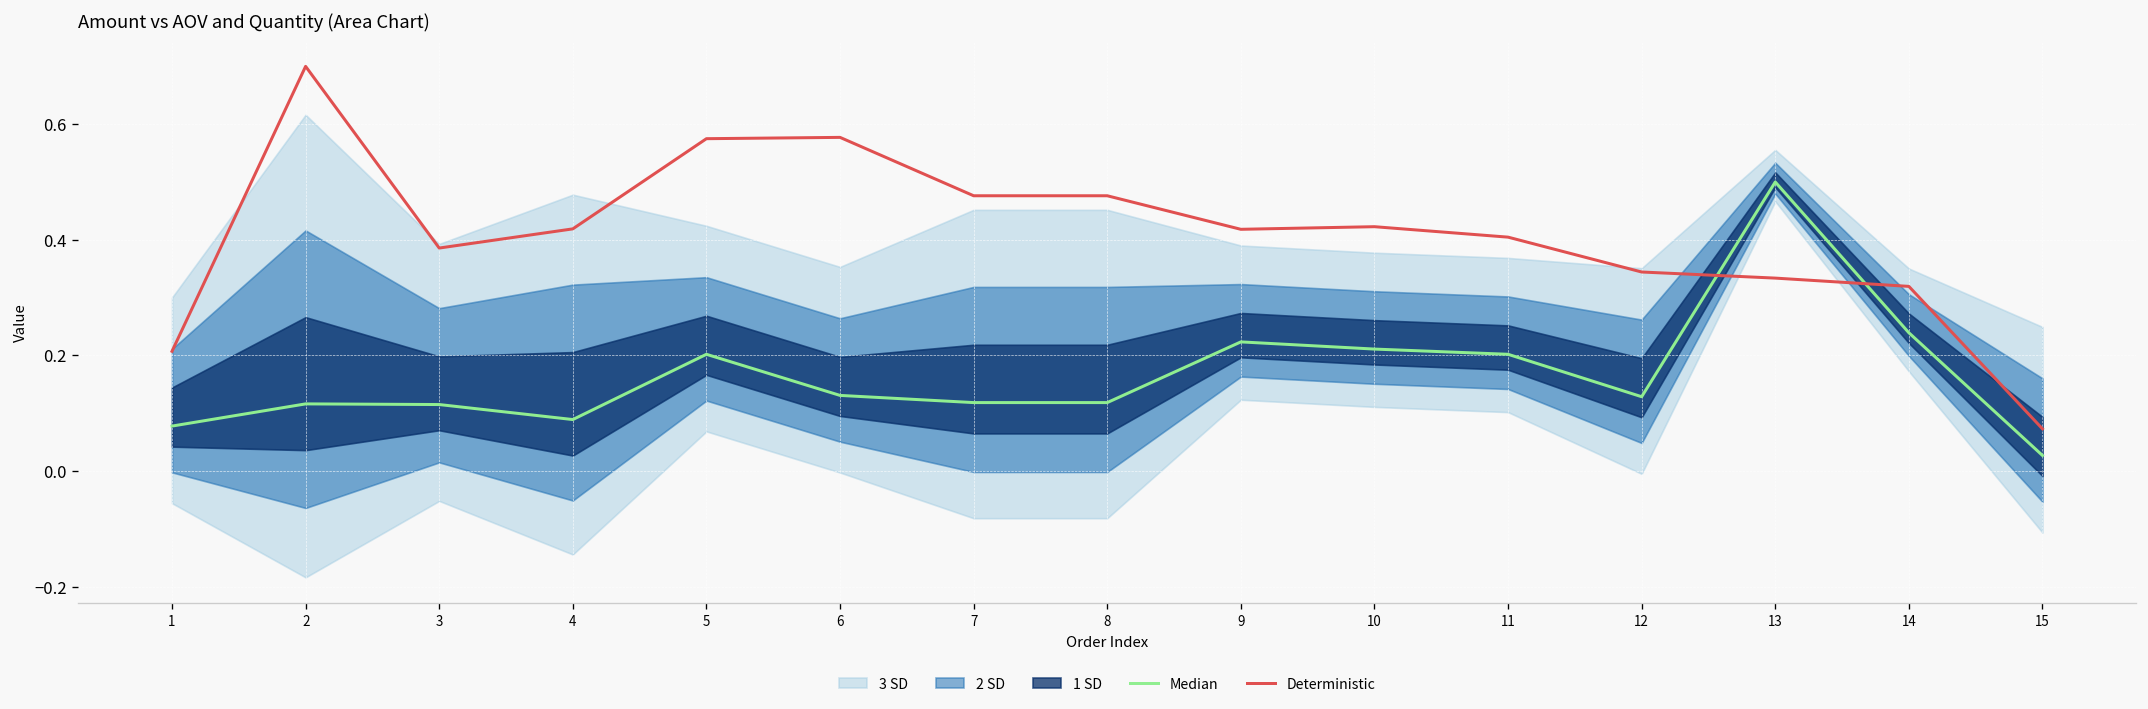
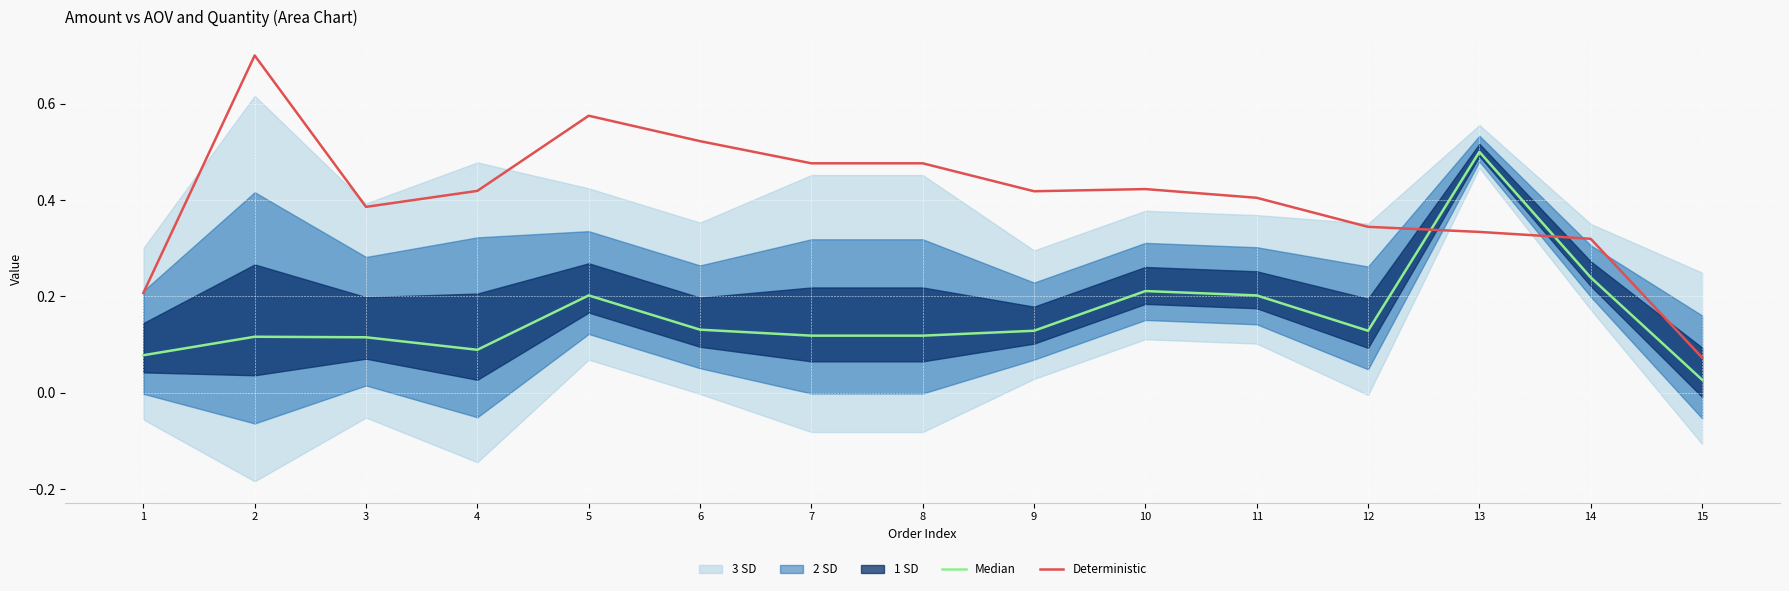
Deterministic, 6: 0.58 -> 0.52
Median, 9: 0.22 -> 0.13
